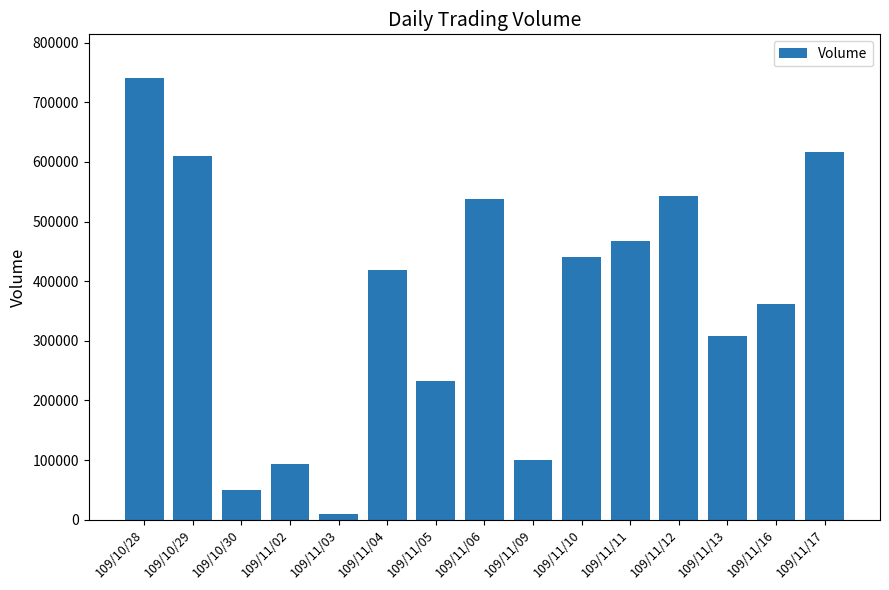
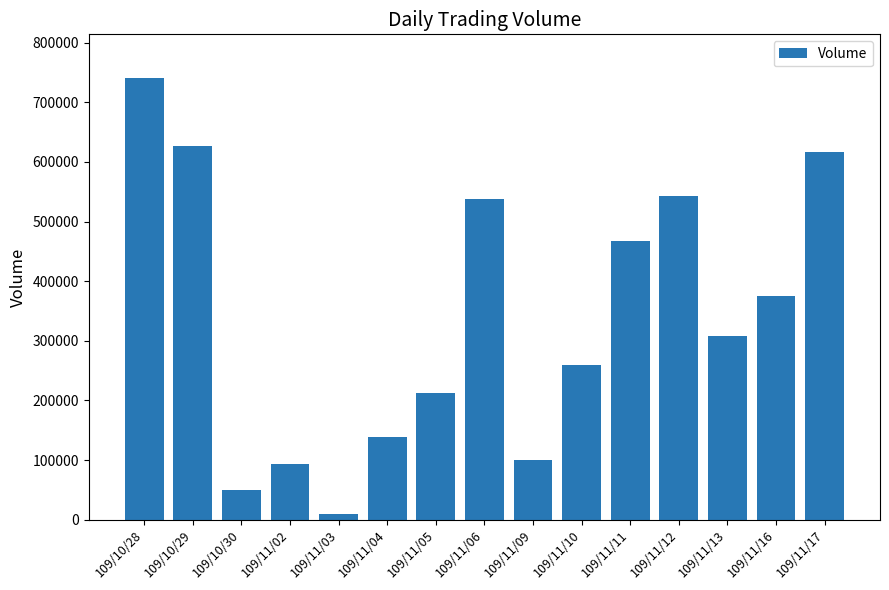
109/10/29: 610000 -> 630000
109/11/04: 420000 -> 140000
109/11/05: 230000 -> 210000
109/11/10: 440000 -> 260000
109/11/16: 360000 -> 380000
